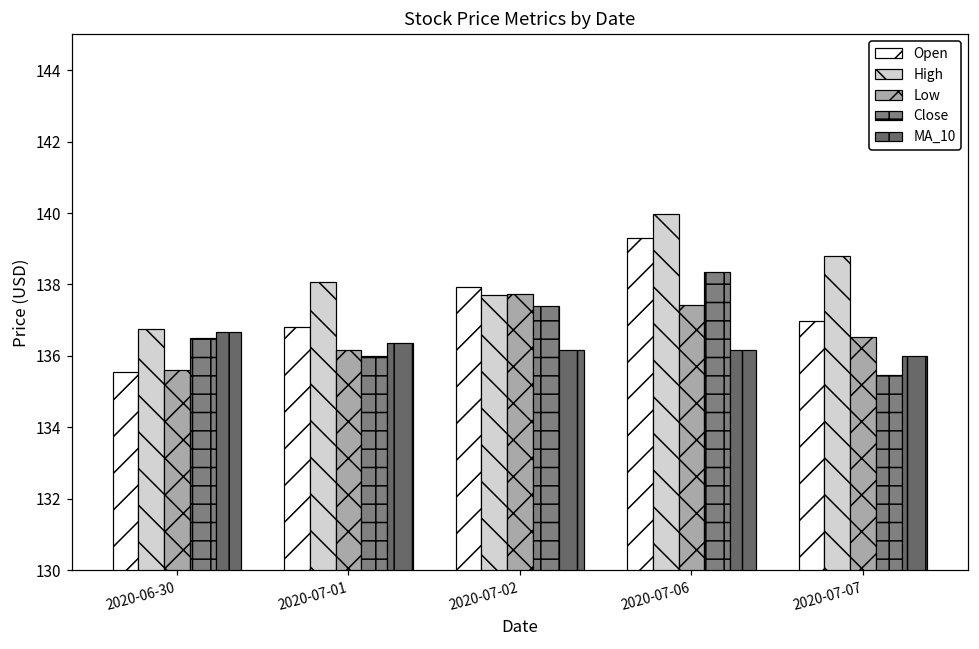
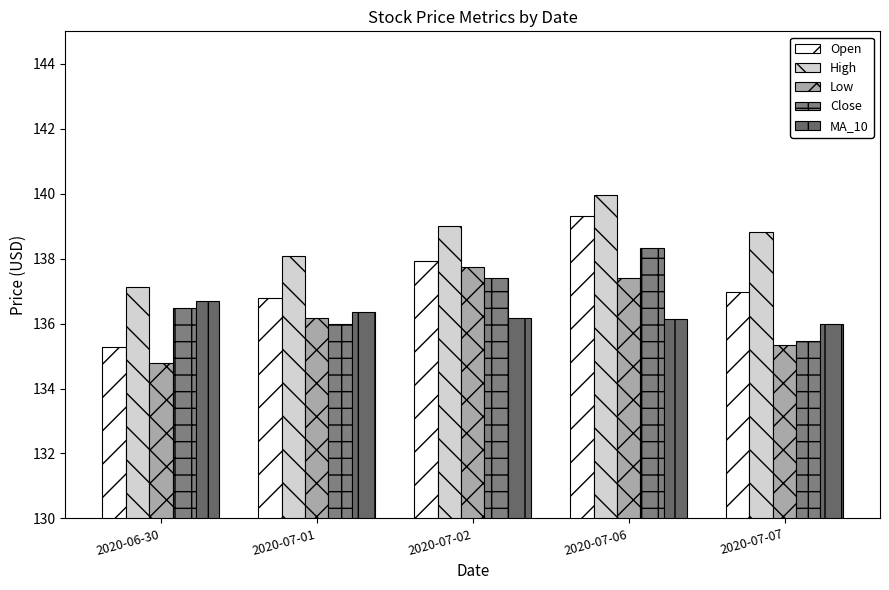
Open, 2020-06-30: 135.5 -> 135.3
High, 2020-06-30: 136.8 -> 137.1
Low, 2020-06-30: 135.6 -> 134.8
High, 2020-07-02: 137.7 -> 139.0
Low, 2020-07-07: 136.5 -> 135.4
